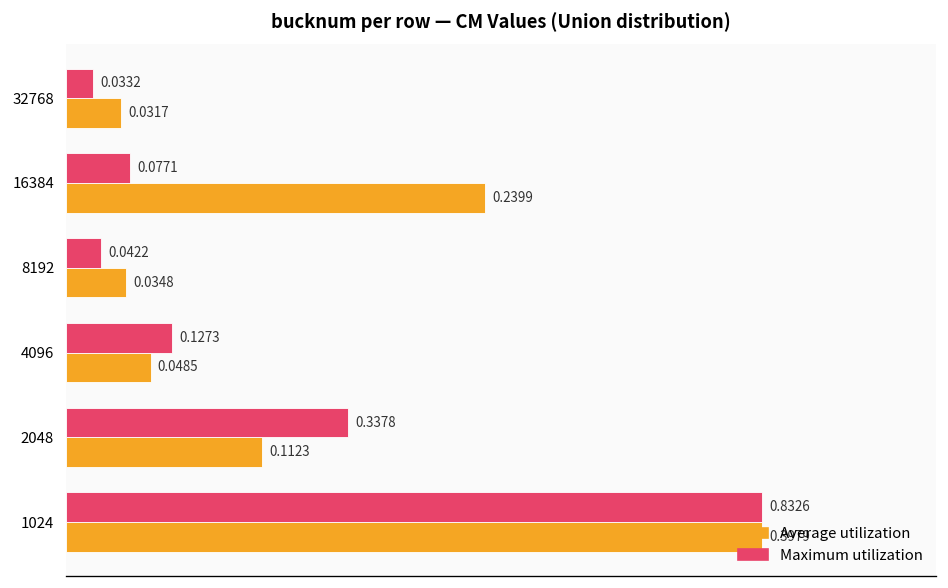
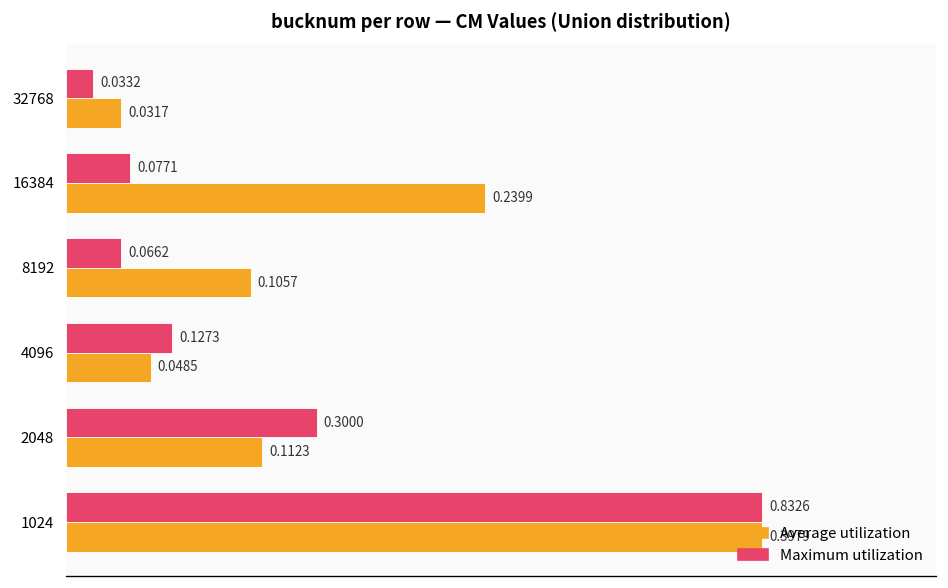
Maximum utilization, 8192: 0.0422 -> 0.0662
Average utilization, 8192: 0.0348 -> 0.1057
Maximum utilization, 2048: 0.3378 -> 0.3000
